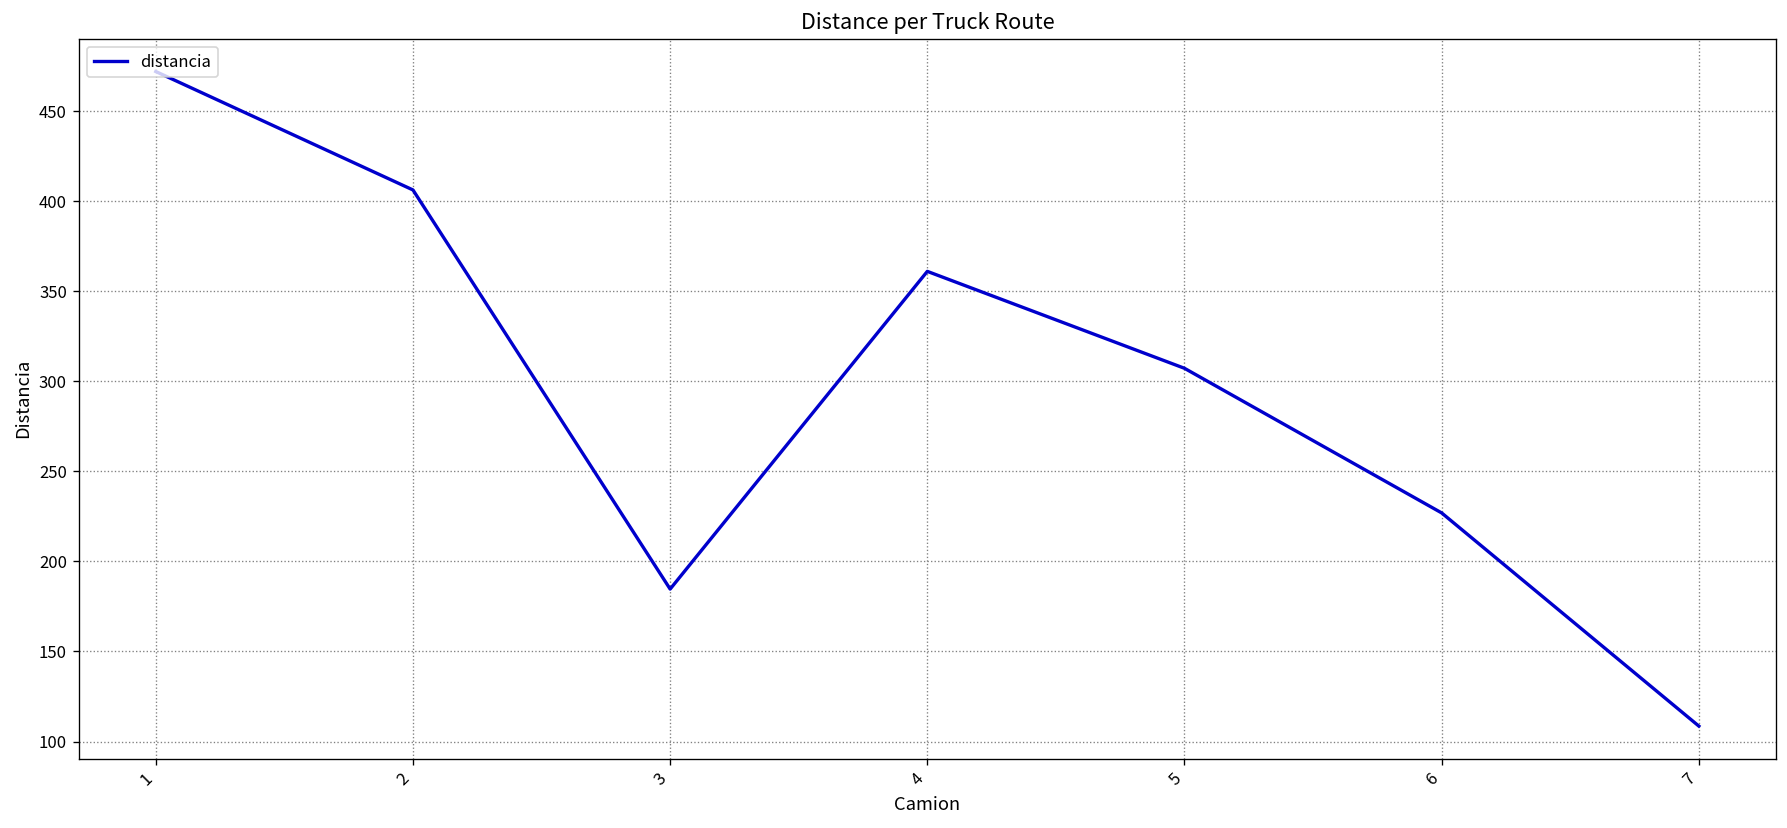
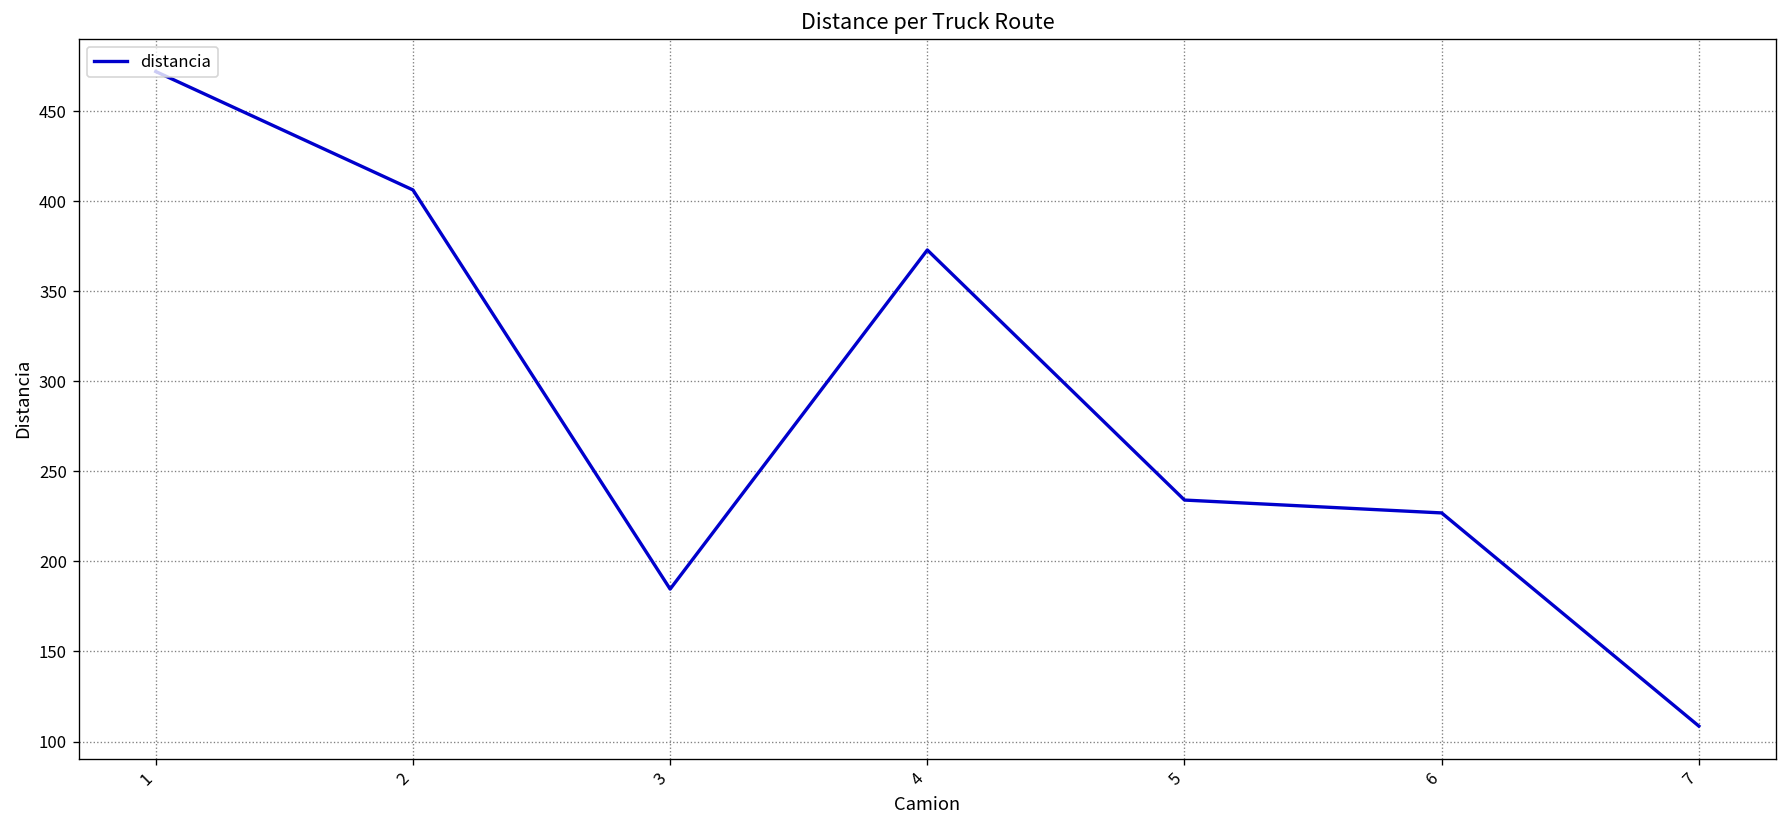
4: 361 -> 373
5: 307 -> 234
